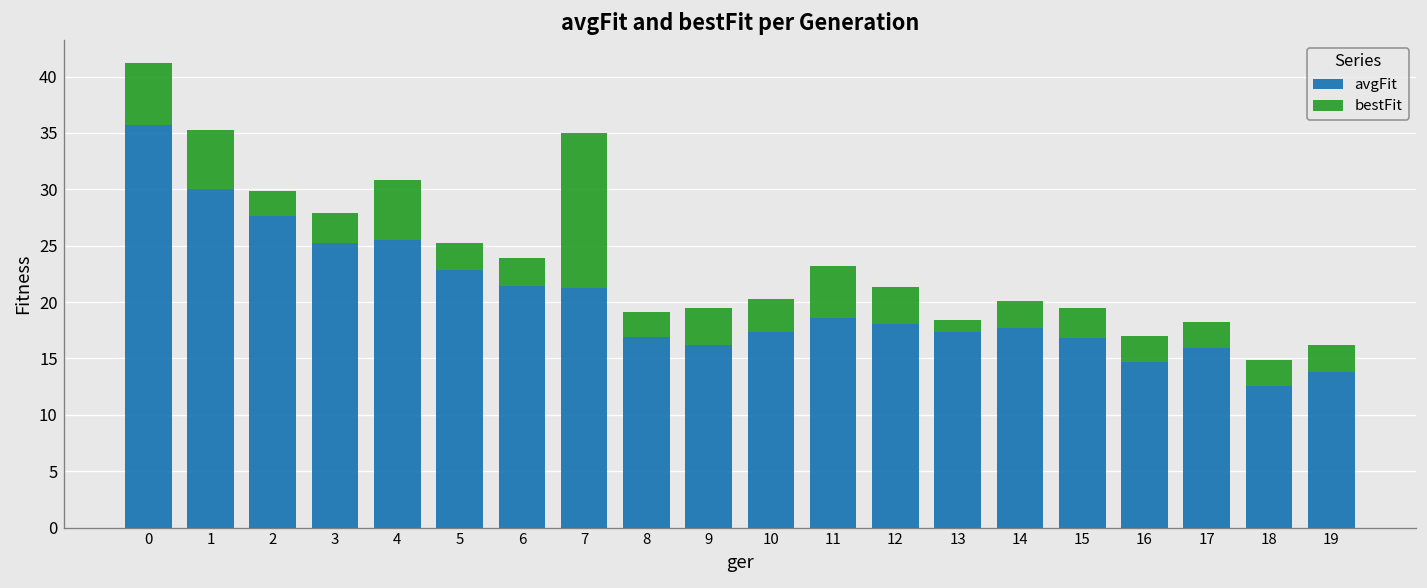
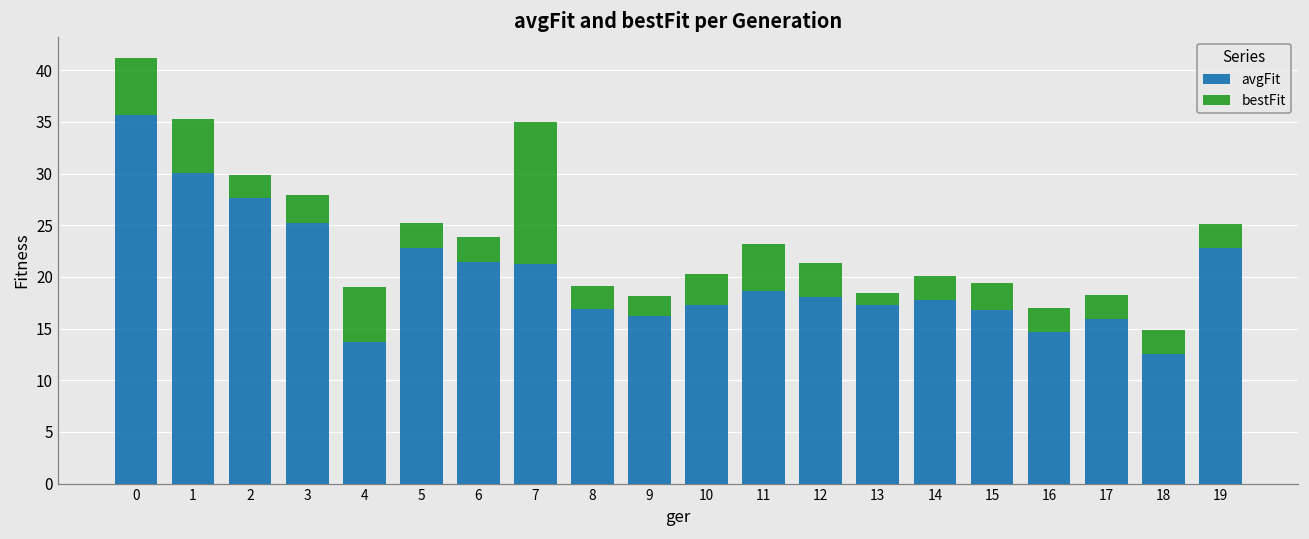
avgFit, 4: 25 -> 14
bestFit, 9: 3 -> 2
avgFit, 19: 14 -> 23
